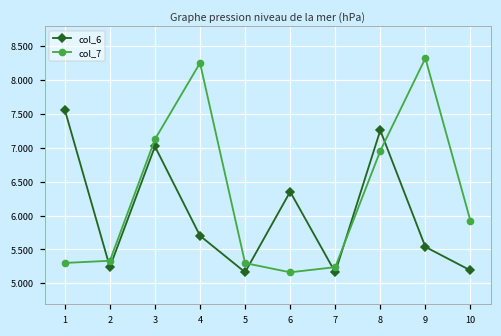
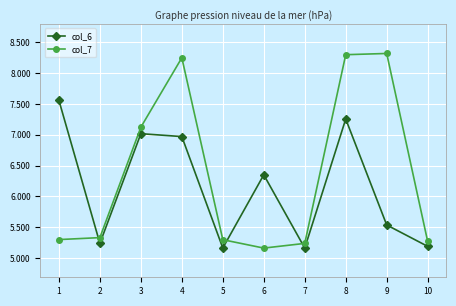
col_6, 4: 5.7 -> 7.0
col_7, 8: 7.0 -> 8.3
col_7, 10: 5.9 -> 5.3
